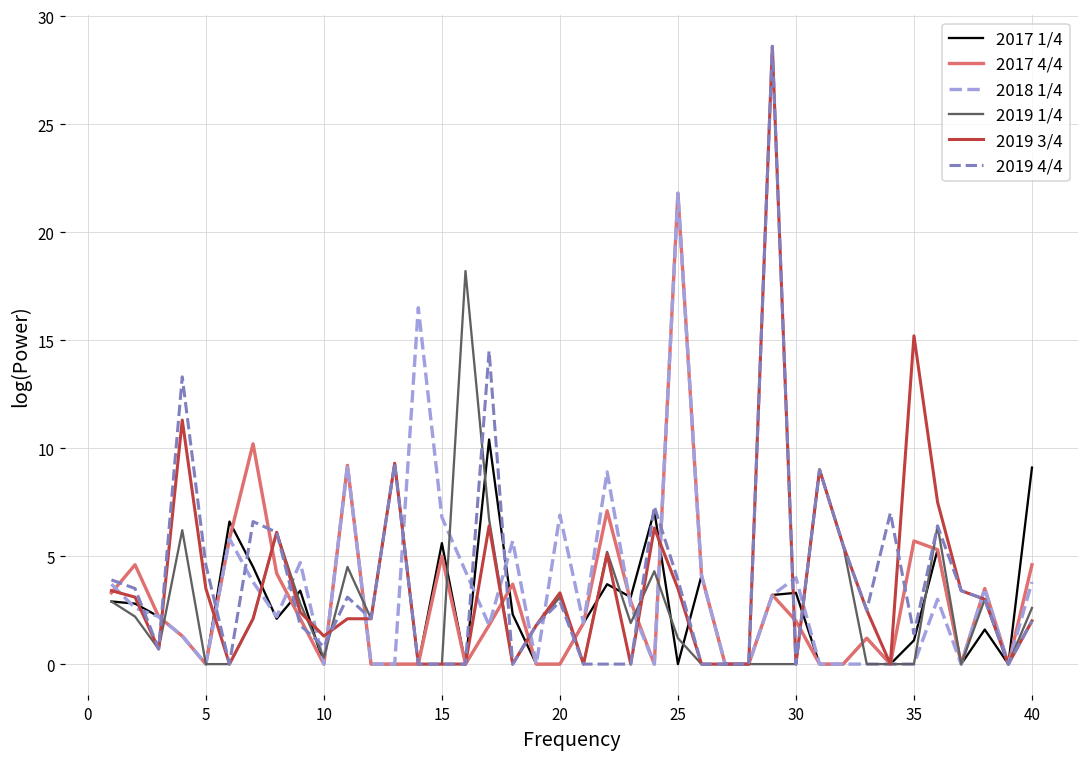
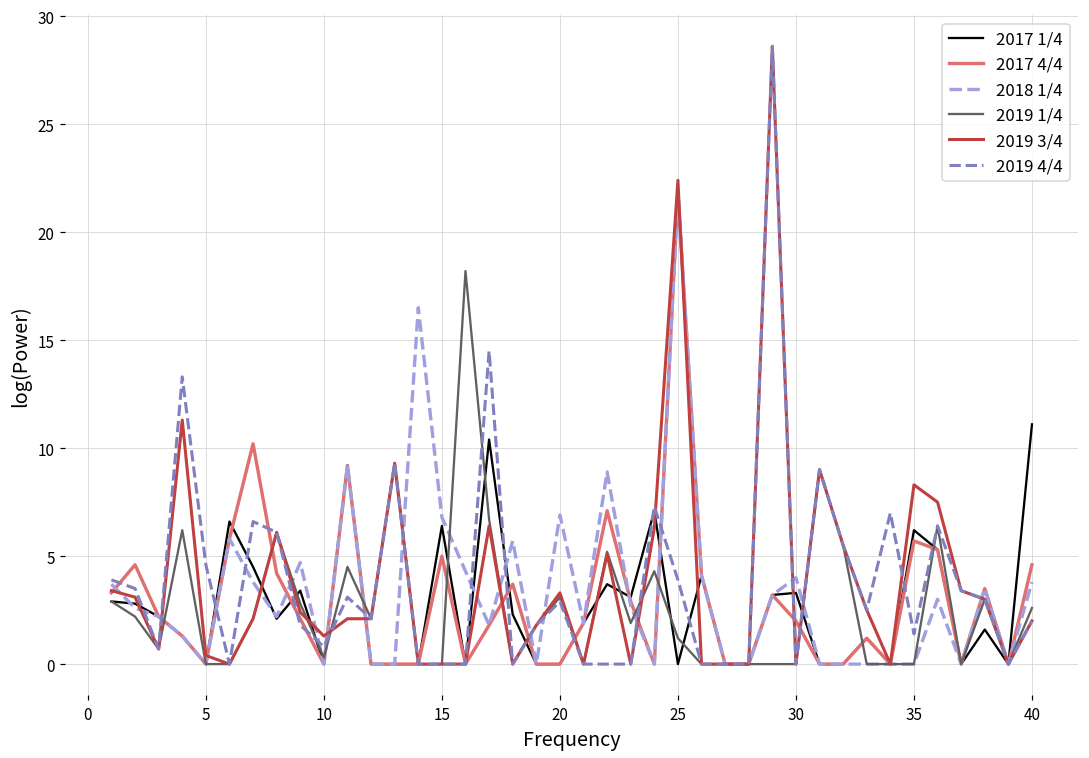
2019 3/4, 5: 3.5 -> 0.4
2017 1/4, 15: 5.6 -> 6.4
2019 3/4, 25: 3.5 -> 22.4
2017 1/4, 35: 1.1 -> 6.2
2019 3/4, 35: 15.2 -> 8.3
2017 1/4, 40: 9.1 -> 11.1
